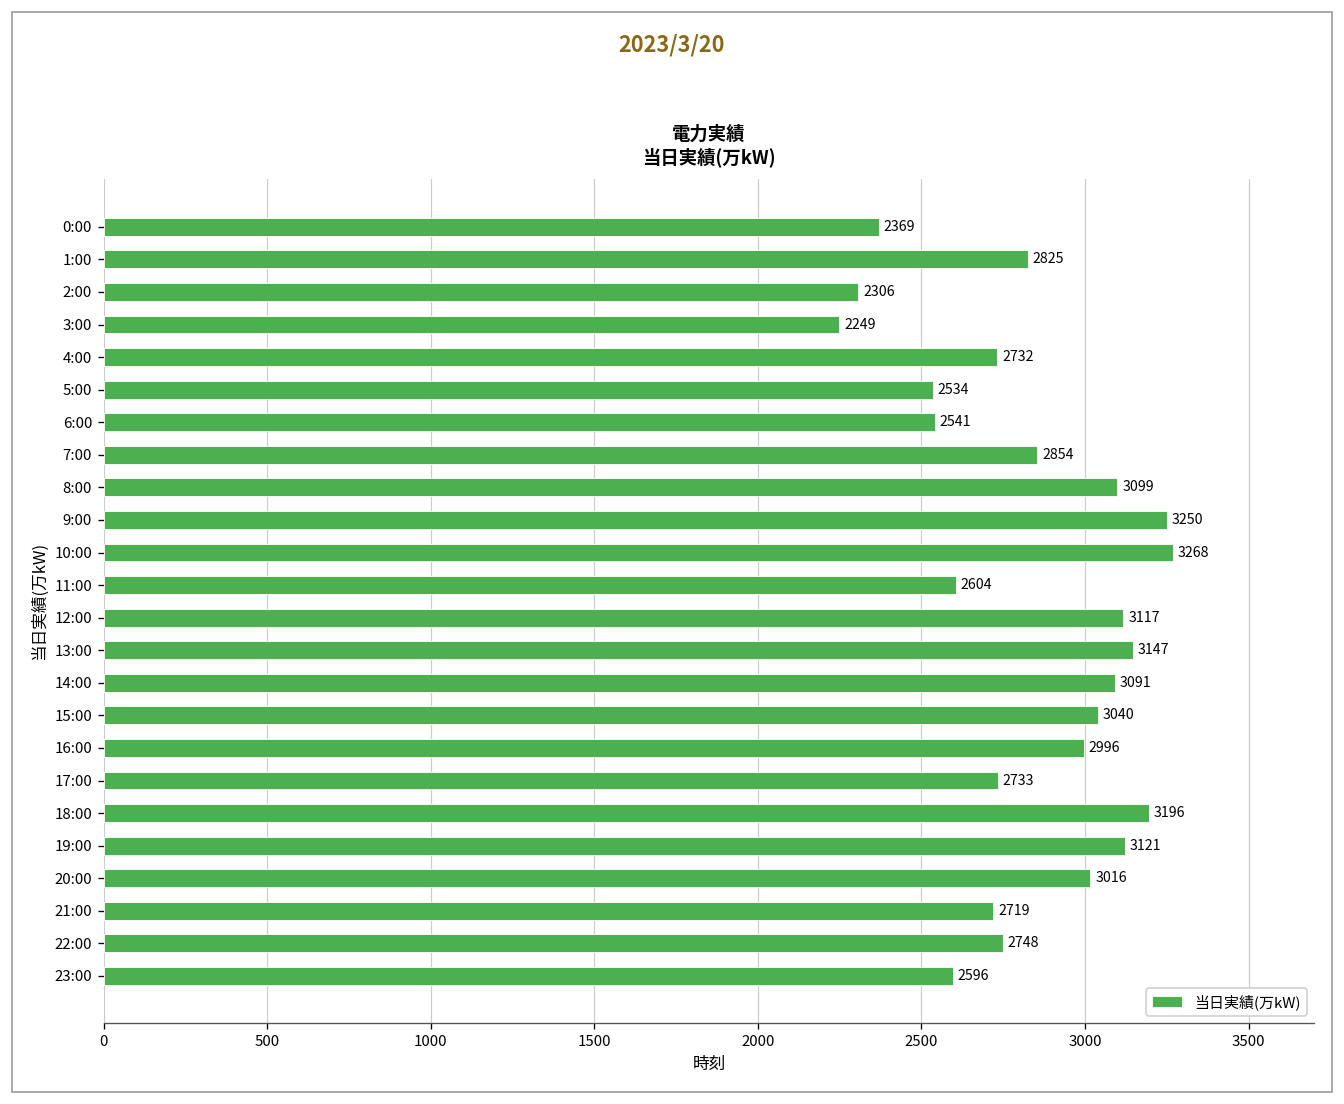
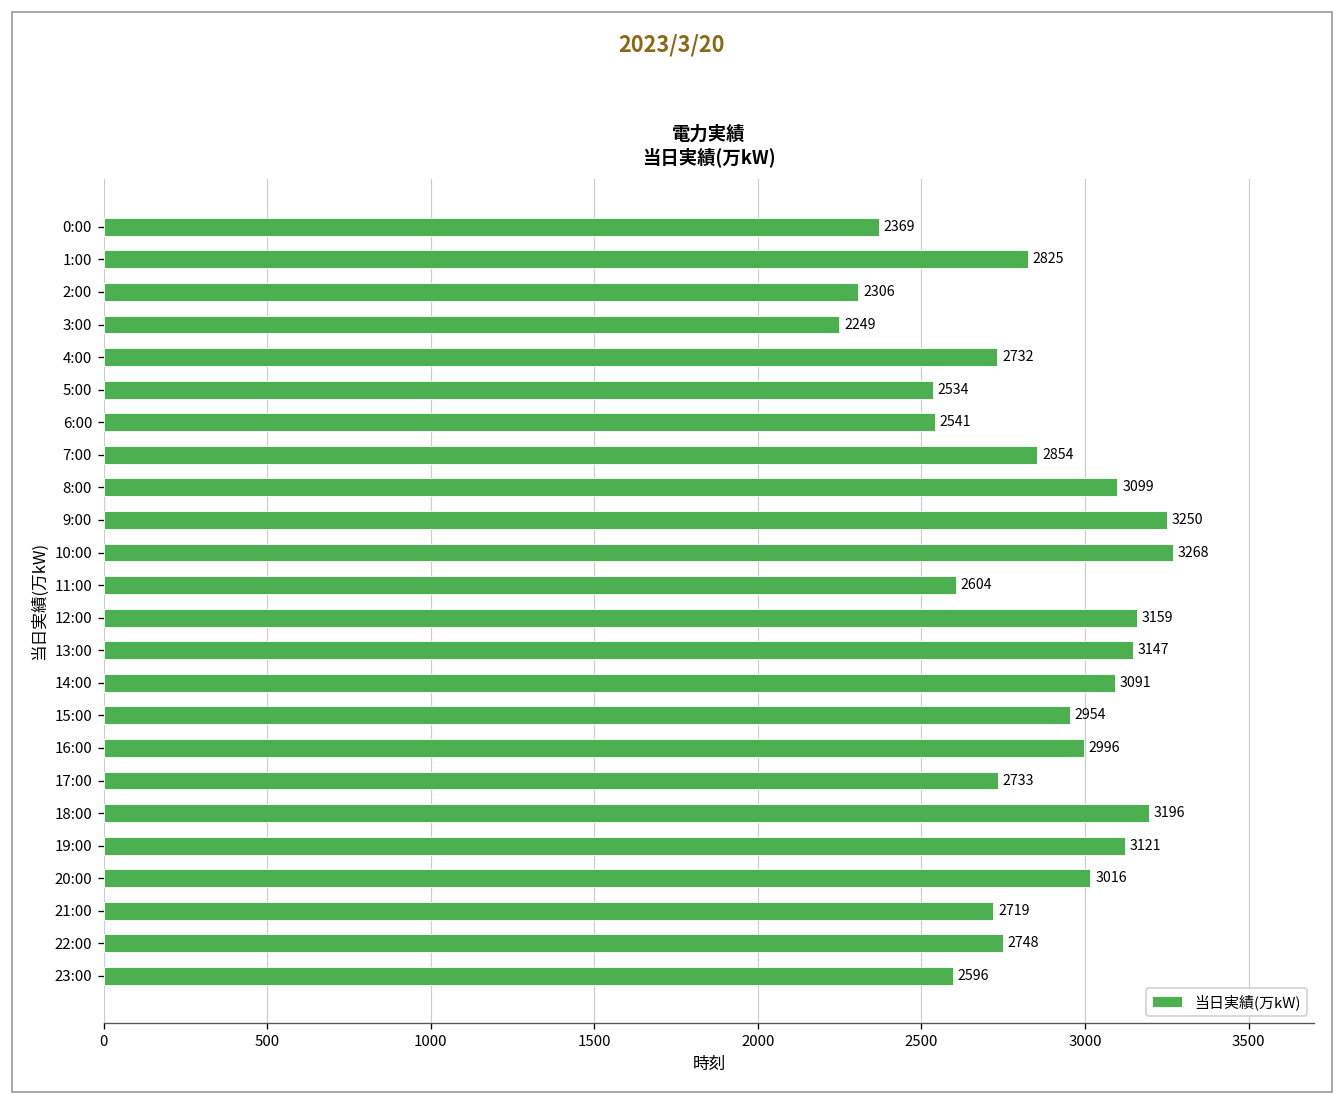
12:00: 3117 -> 3159
15:00: 3040 -> 2954
